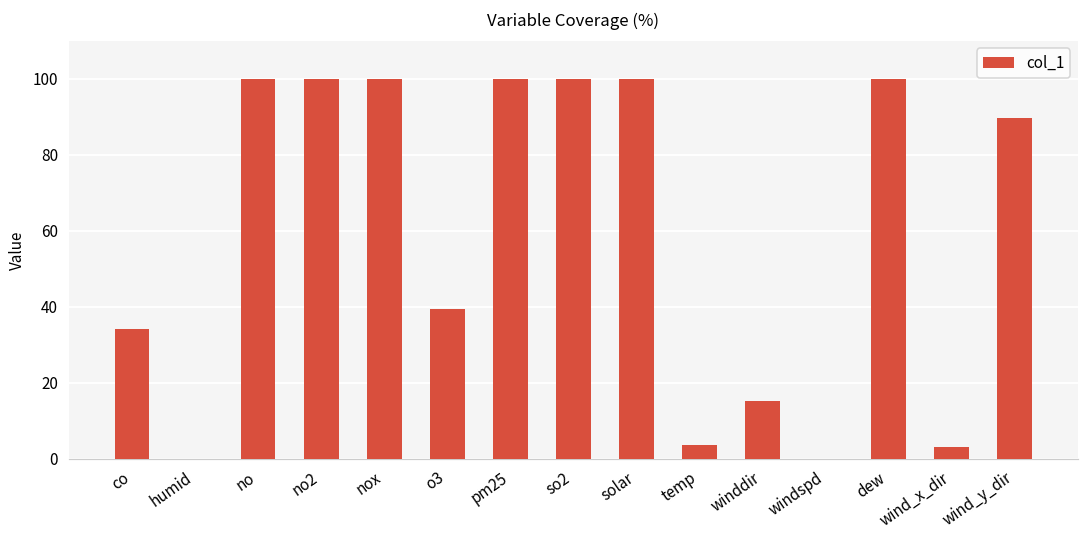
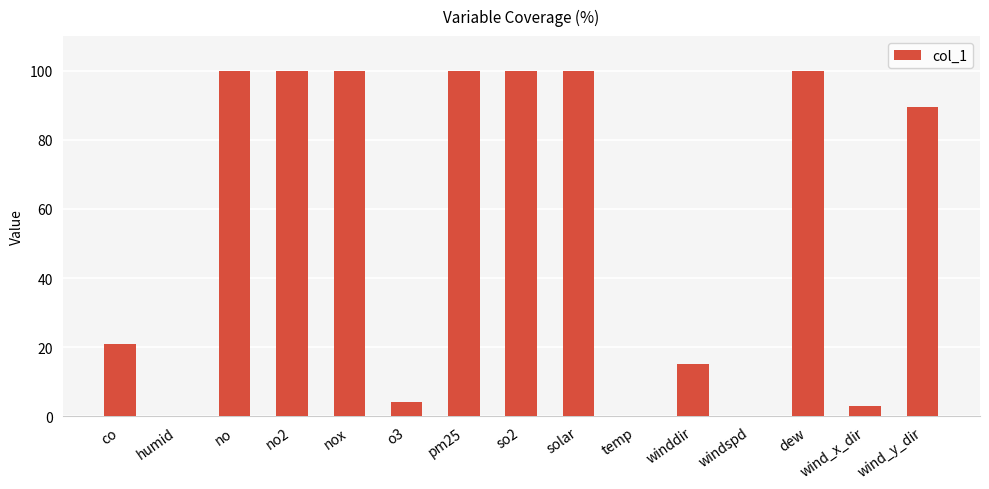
co: 34 -> 21
o3: 40 -> 4
temp: 4 -> 0
